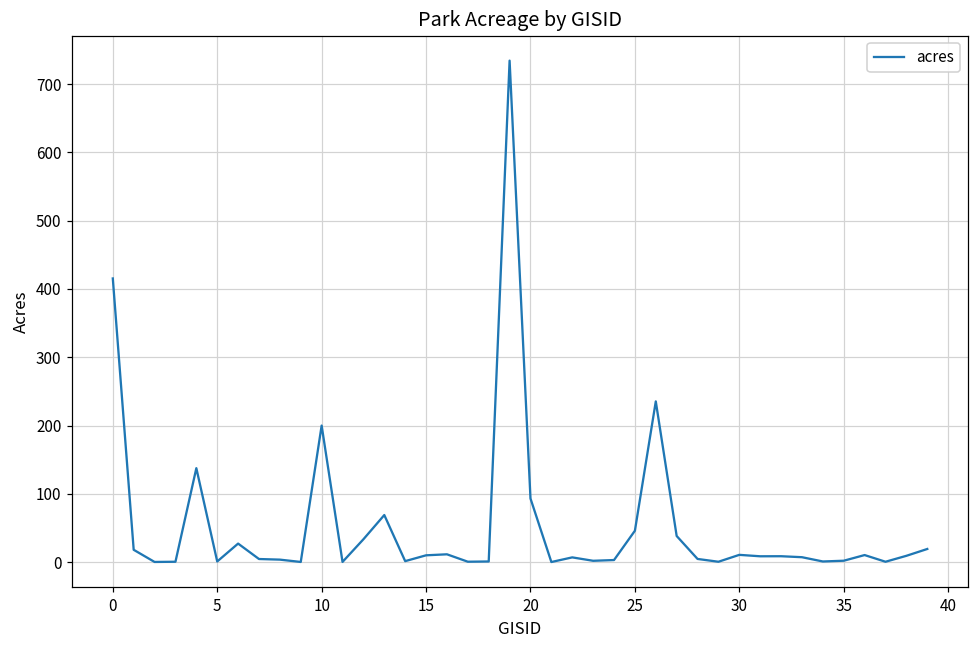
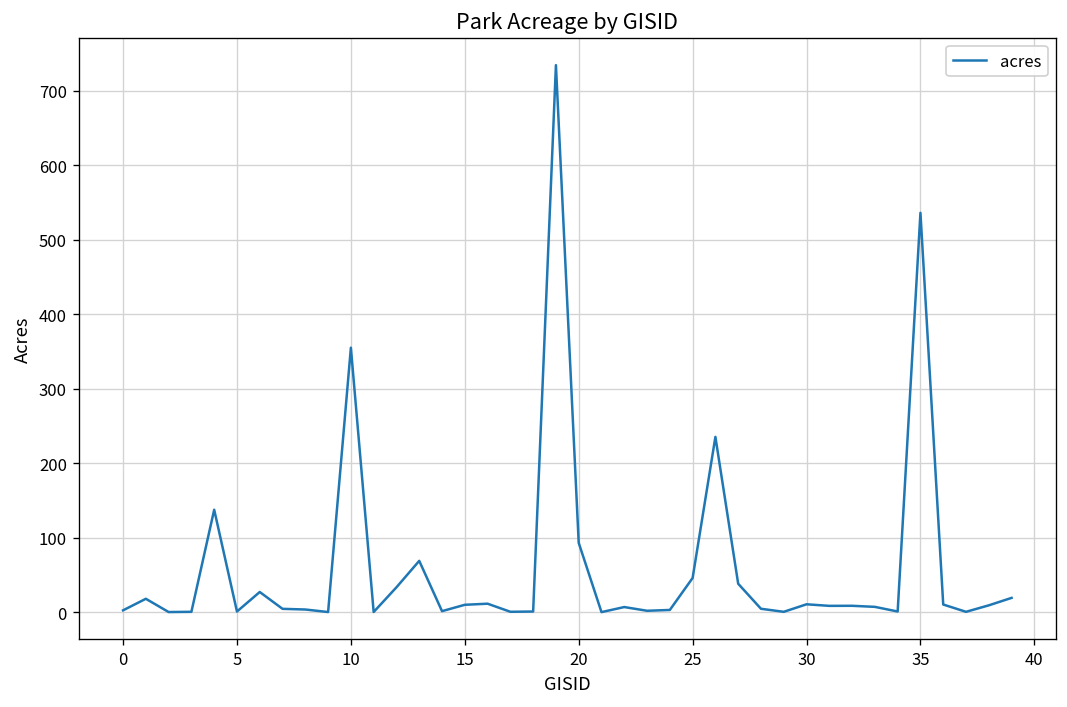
0: 420 -> 0
10: 200 -> 360
35: 0 -> 540
